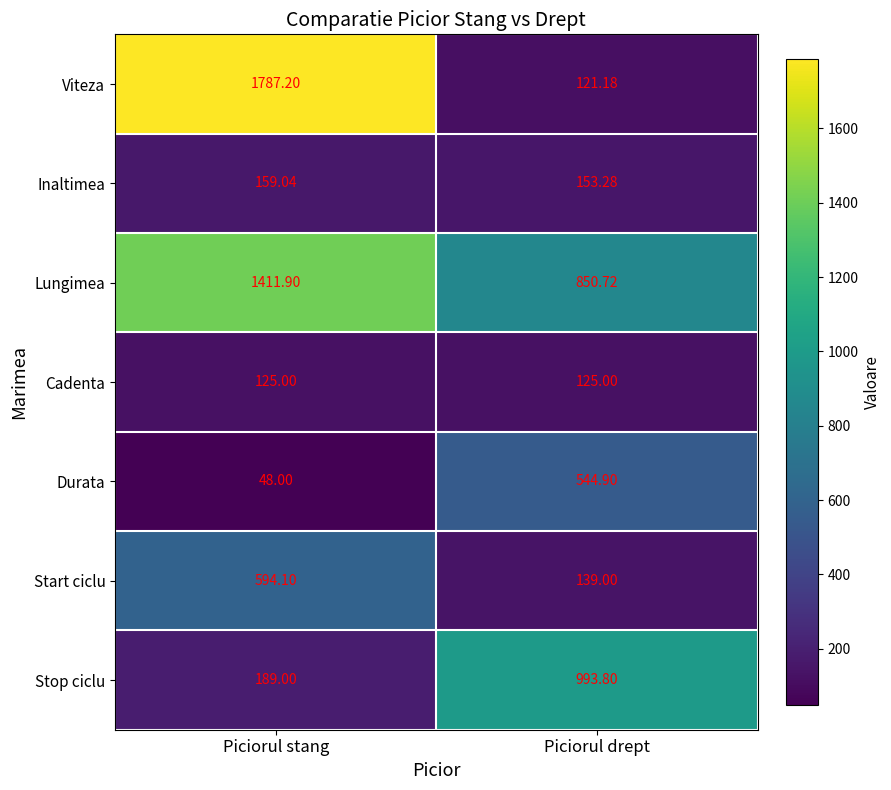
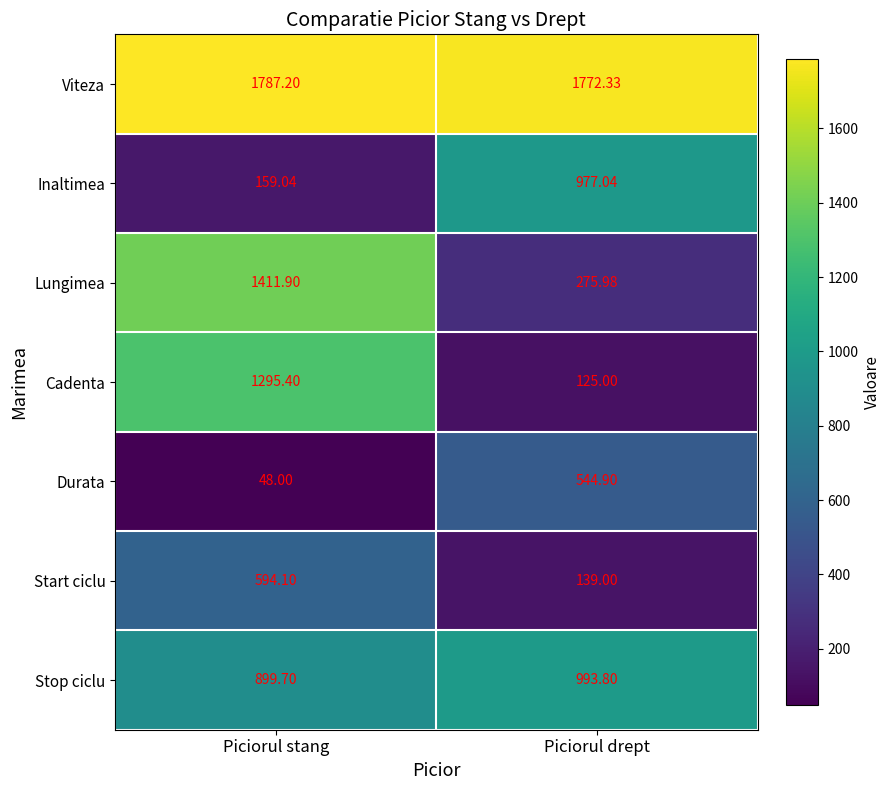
Viteza, Piciorul drept: 121.18 -> 1772.33
Inaltimea, Piciorul drept: 153.28 -> 977.04
Lungimea, Piciorul drept: 850.72 -> 275.98
Cadenta, Piciorul stang: 125.00 -> 1295.40
Stop ciclu, Piciorul stang: 189.00 -> 899.70
